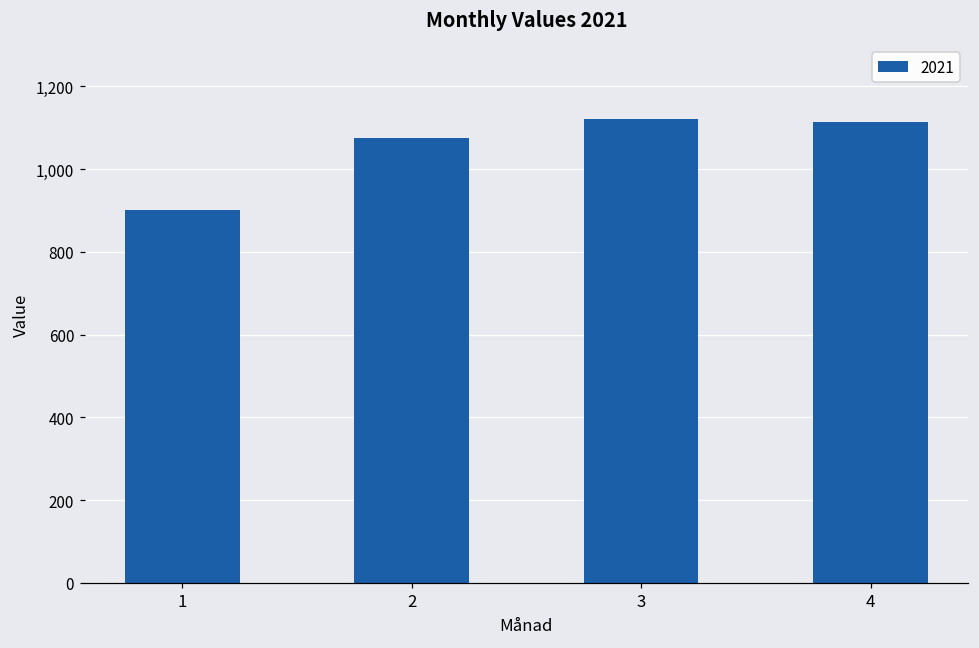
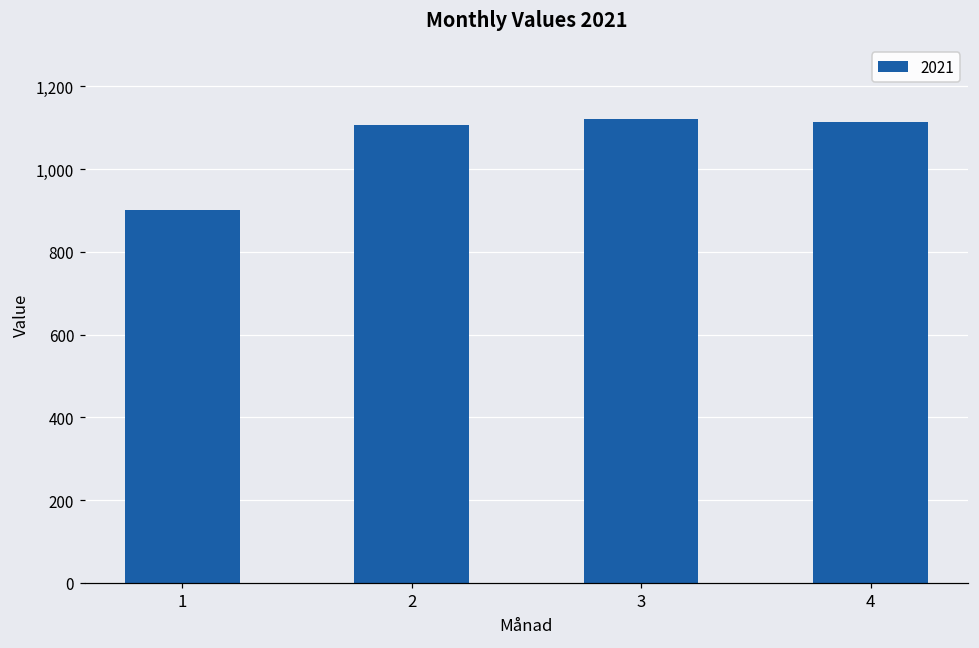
2: 1,080 -> 1,110
